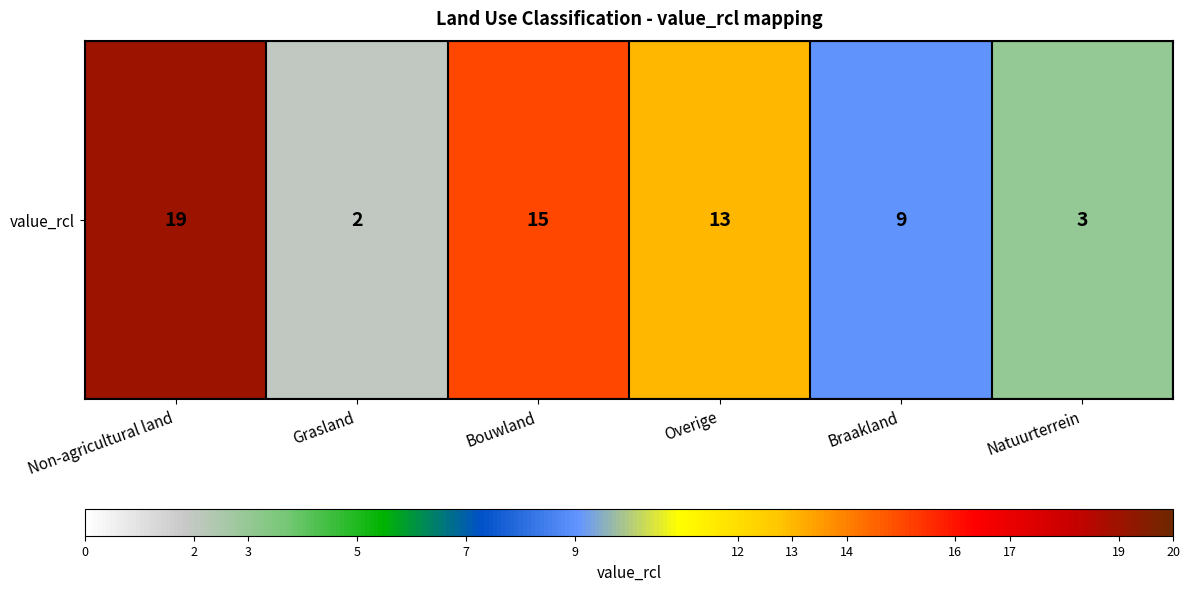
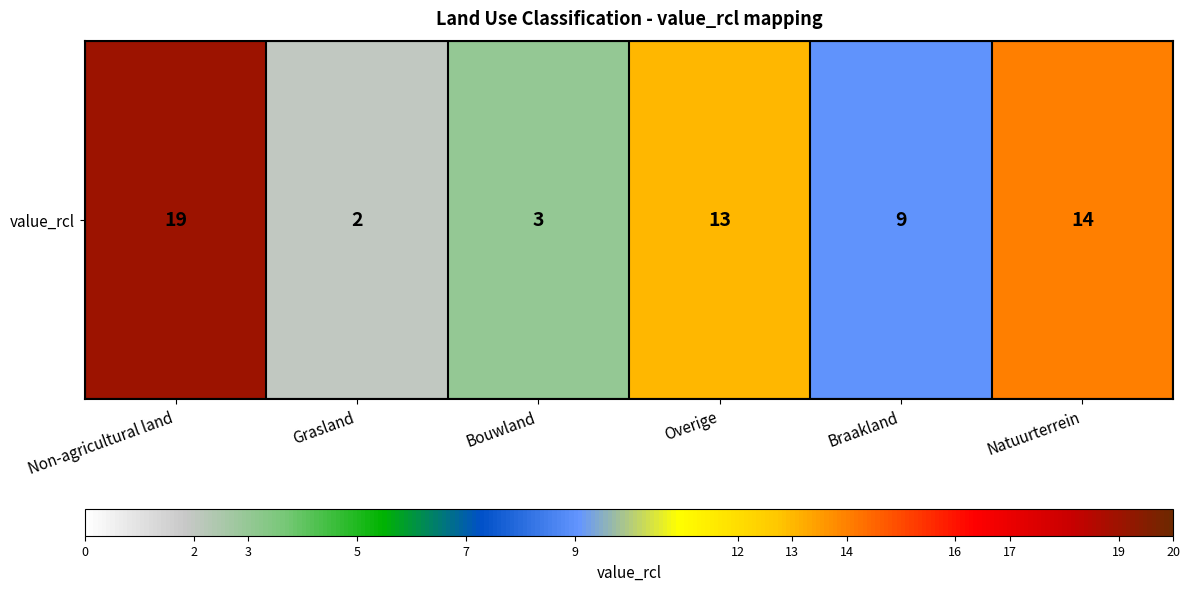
value_rcl, Bouwland: 15 -> 3
value_rcl, Natuurterrein: 3 -> 14
